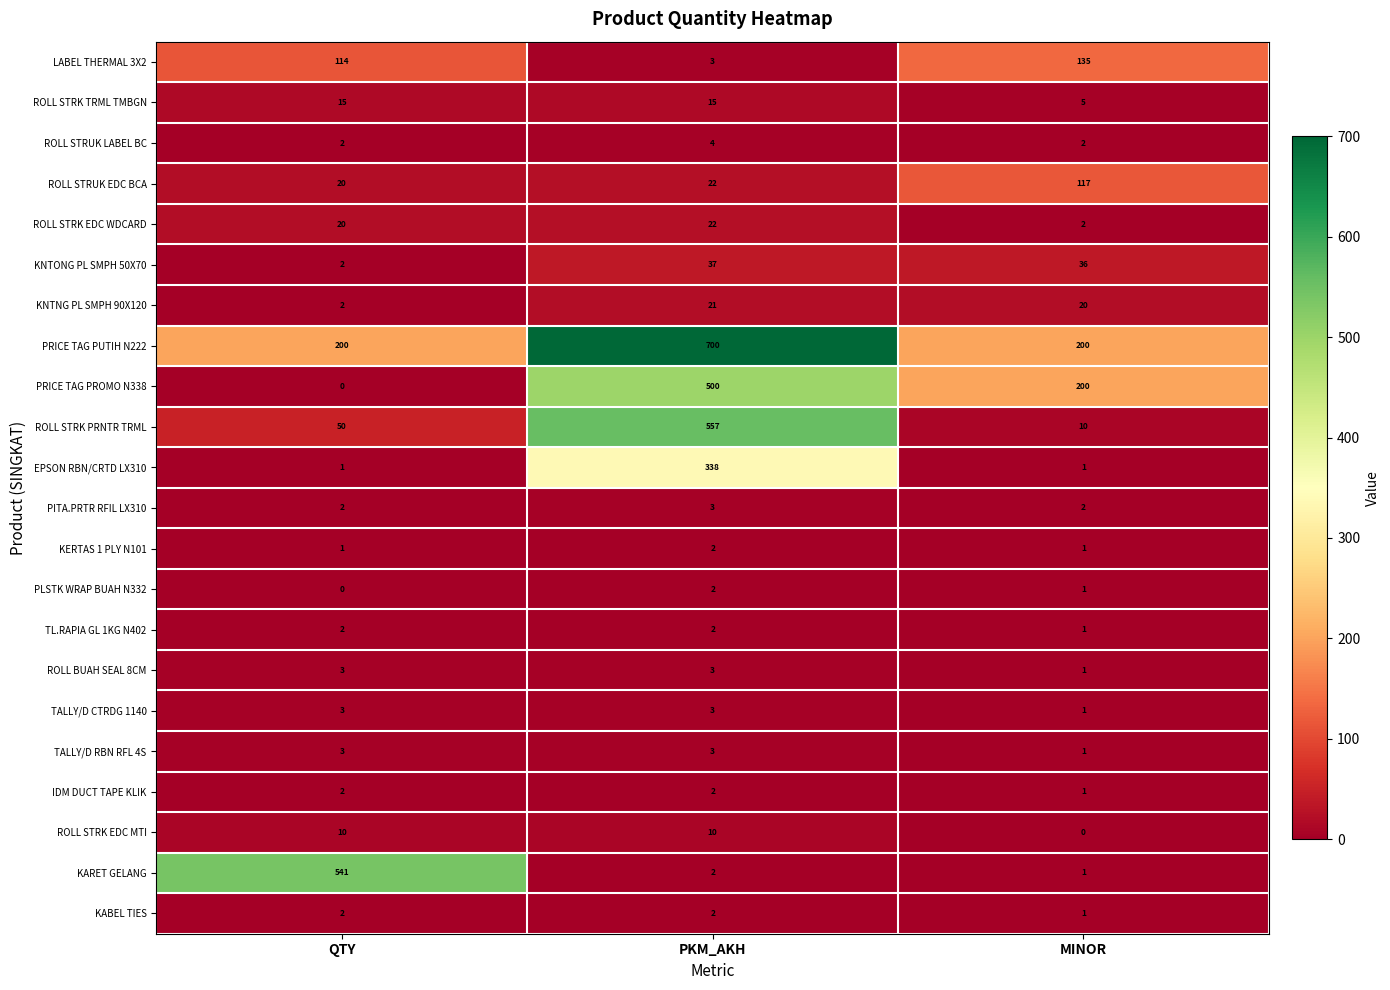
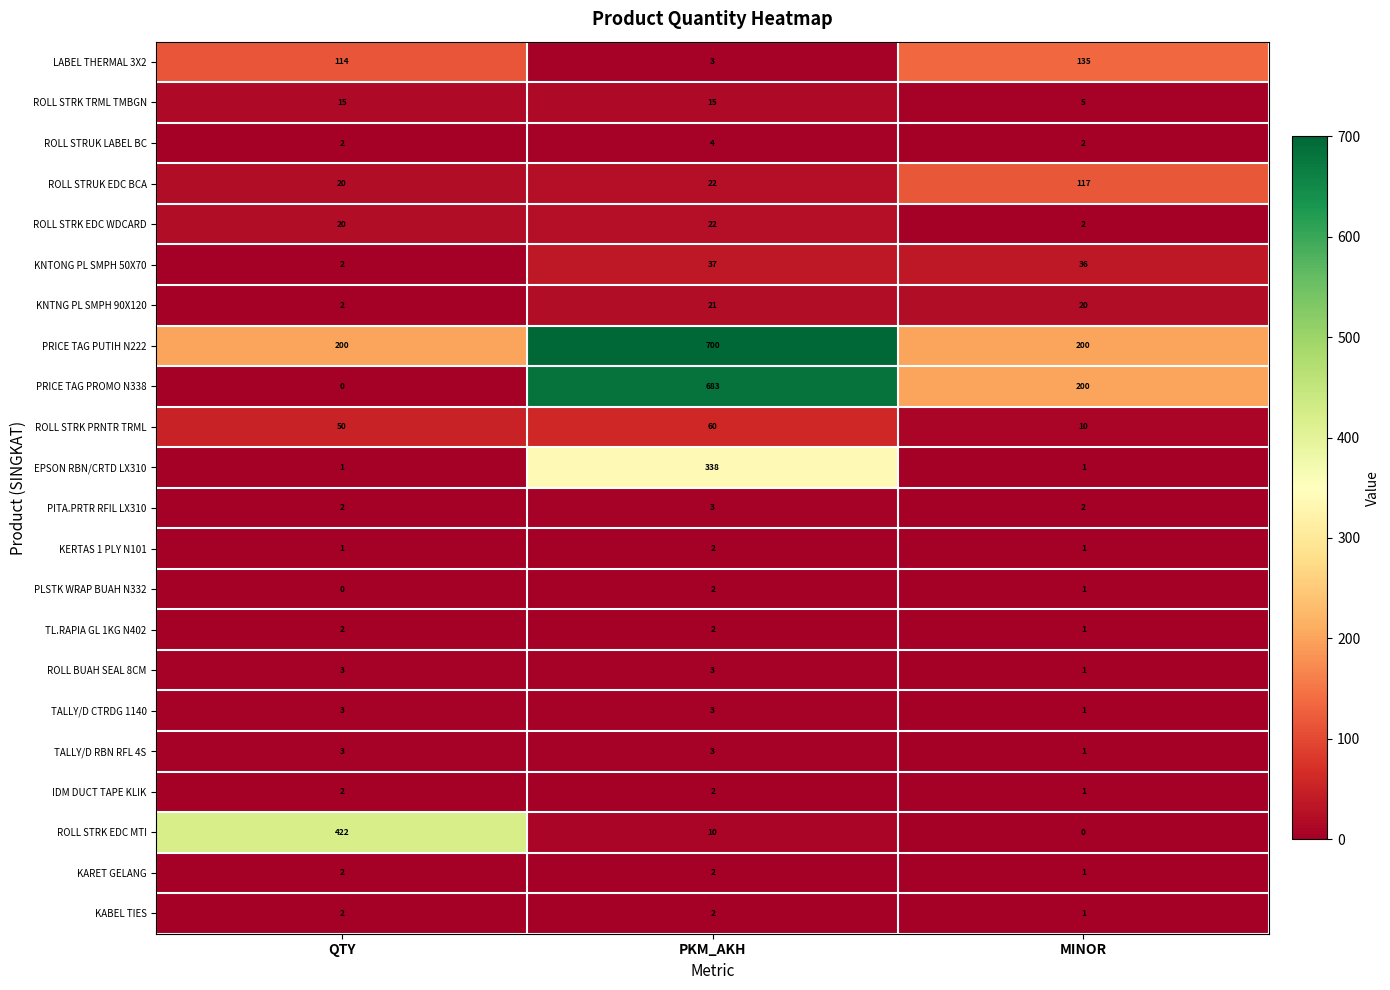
PRICE TAG PROMO N338, PKM_AKH: 500 -> 683
ROLL STRK PRNTR TRML, PKM_AKH: 557 -> 60
ROLL STRK EDC MTI, QTY: 10 -> 422
KARET GELANG, QTY: 541 -> 2
